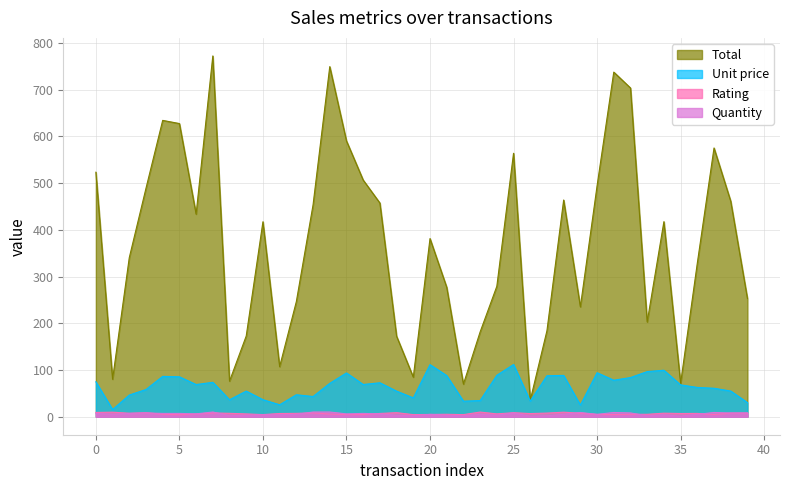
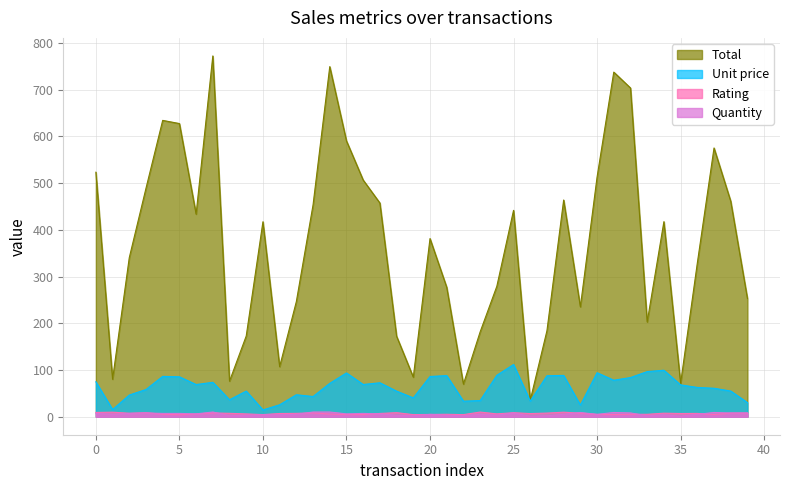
Unit price, 10: 40 -> 10
Unit price, 20: 110 -> 90
Total, 25: 560 -> 440
Total, 30: 490 -> 510
